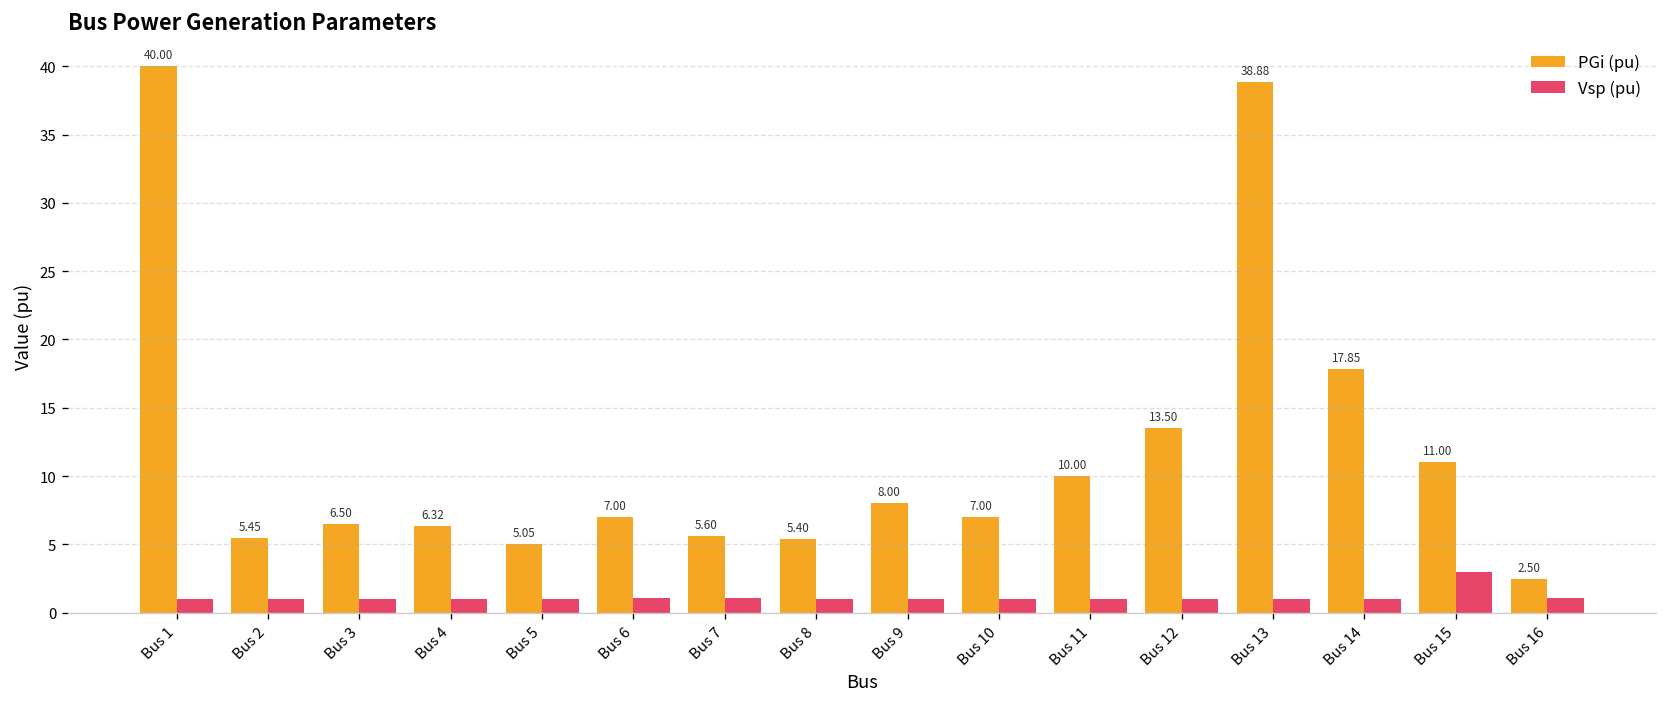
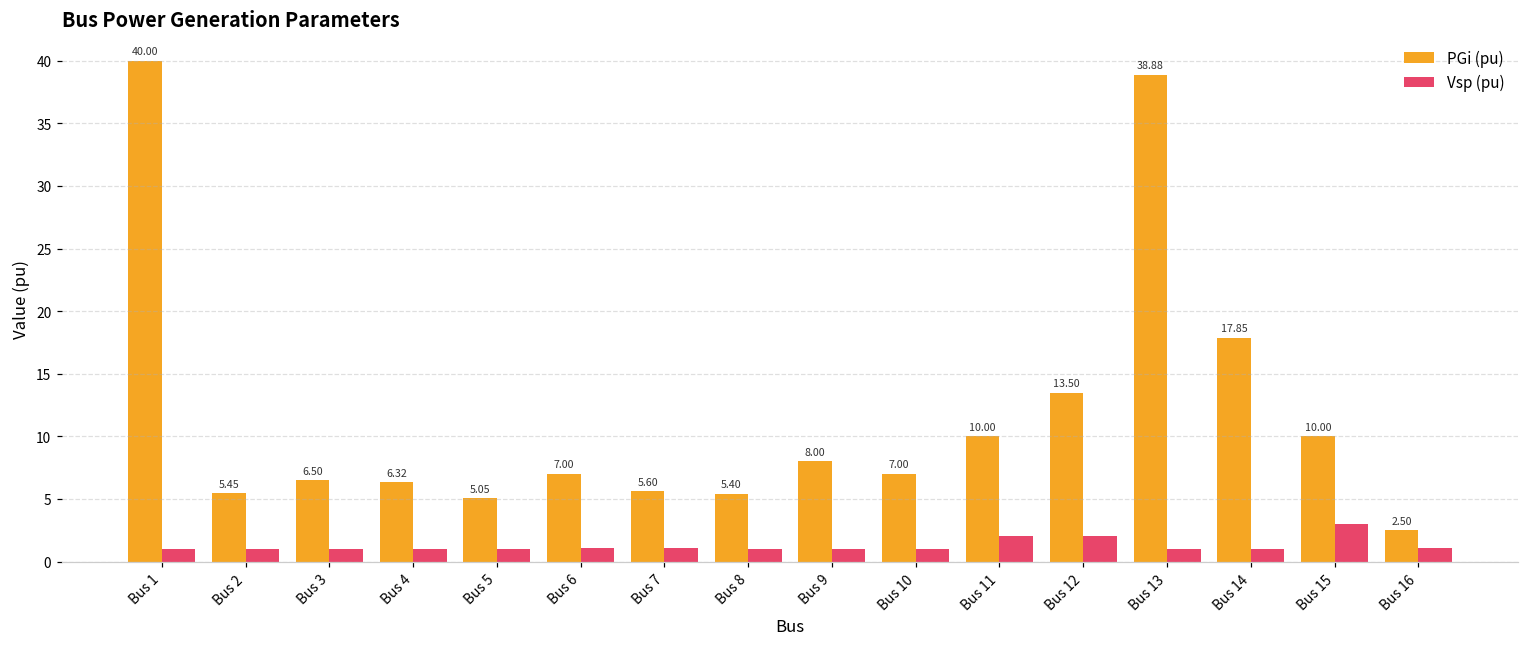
Vsp (pu), Bus 11: 1 -> 2
Vsp (pu), Bus 12: 1.0 -> 2.1
PGi (pu), Bus 15: 11.00 -> 10.00
